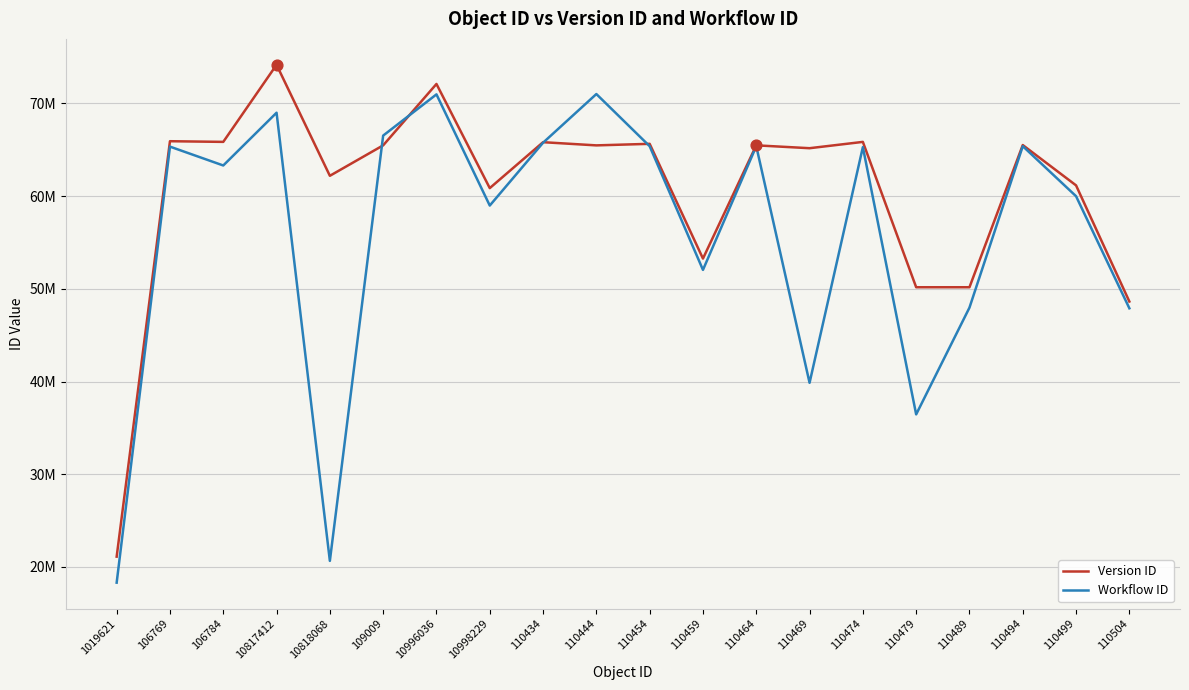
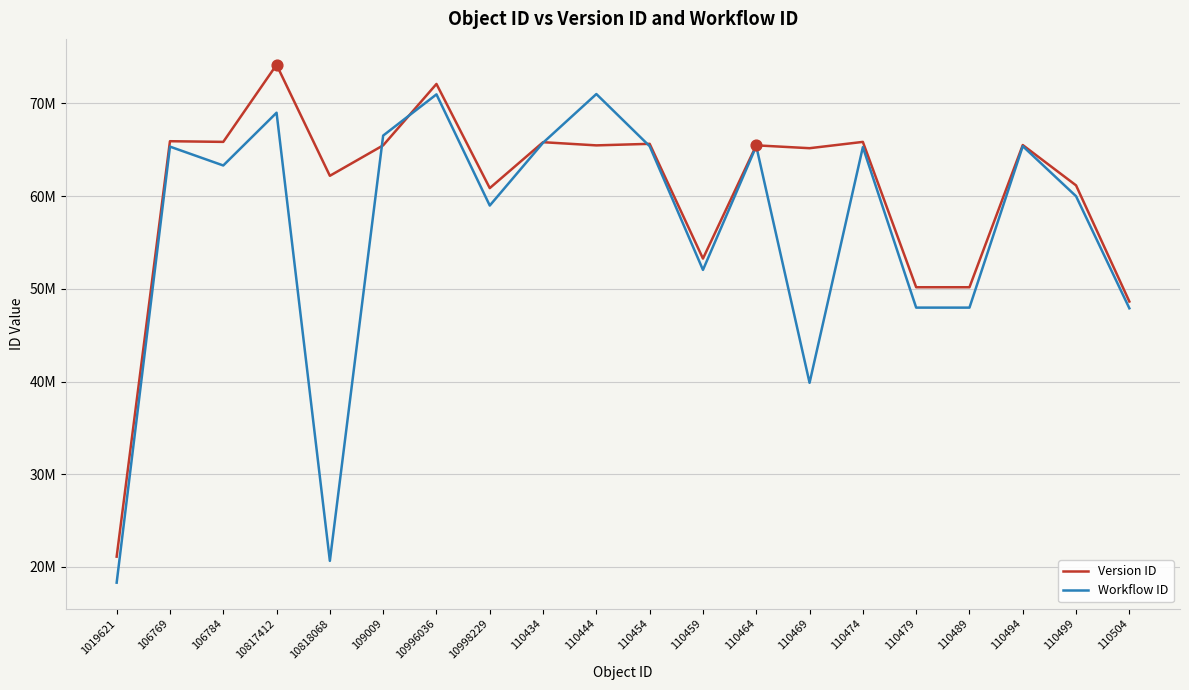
Workflow ID, 110479: 36000000 -> 48000000
